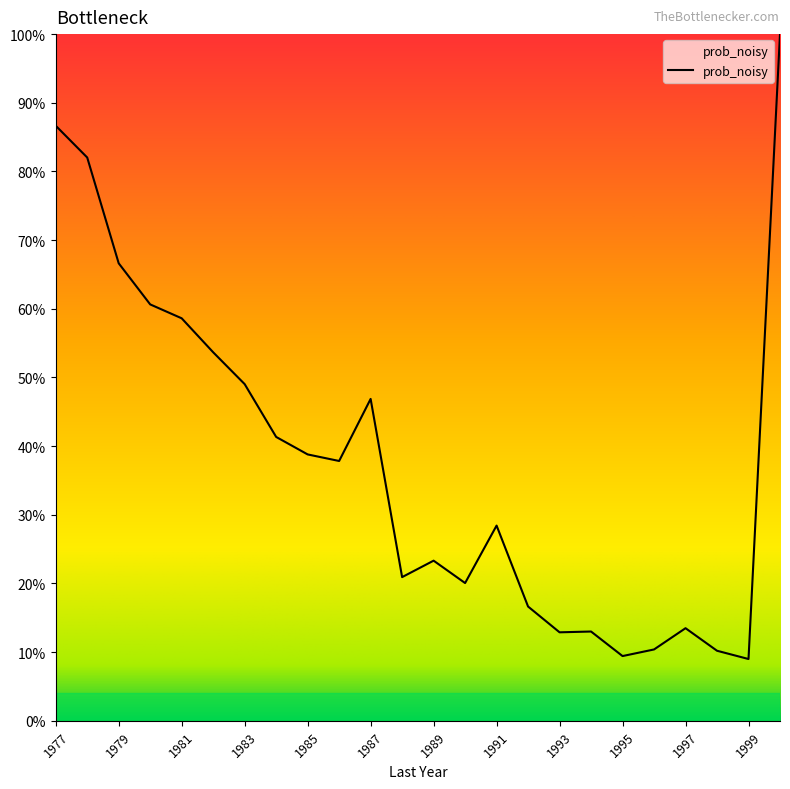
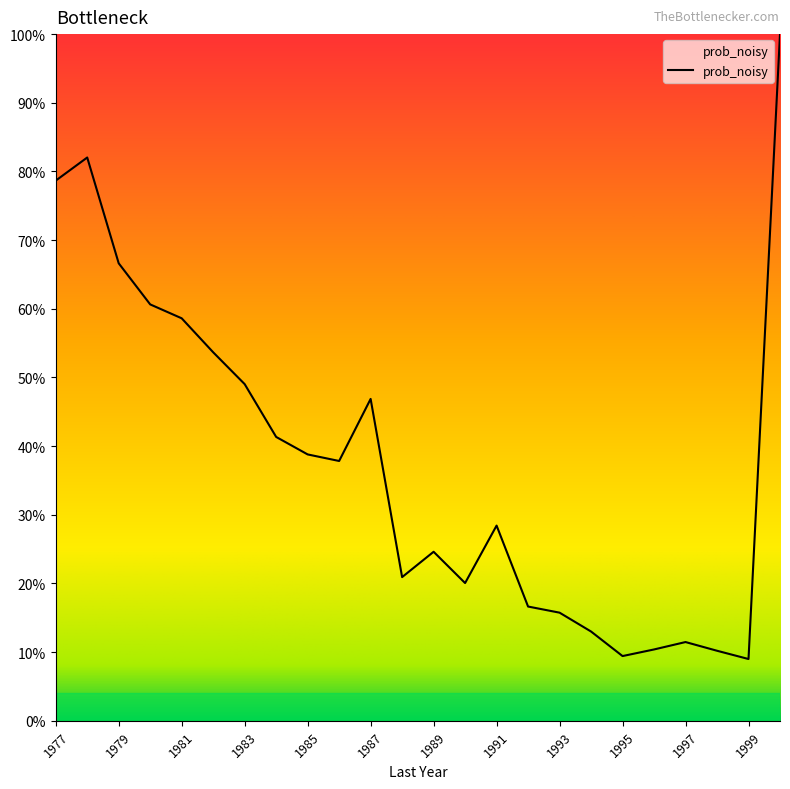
1977: 87% -> 79%
1989: 23% -> 25%
1993: 13% -> 16%
1997: 13% -> 11%
